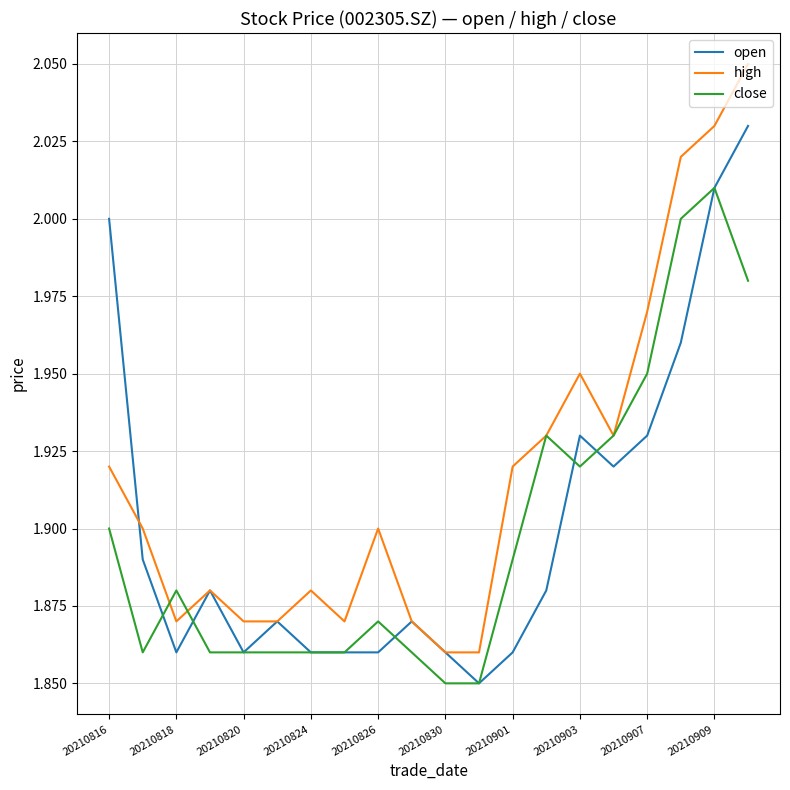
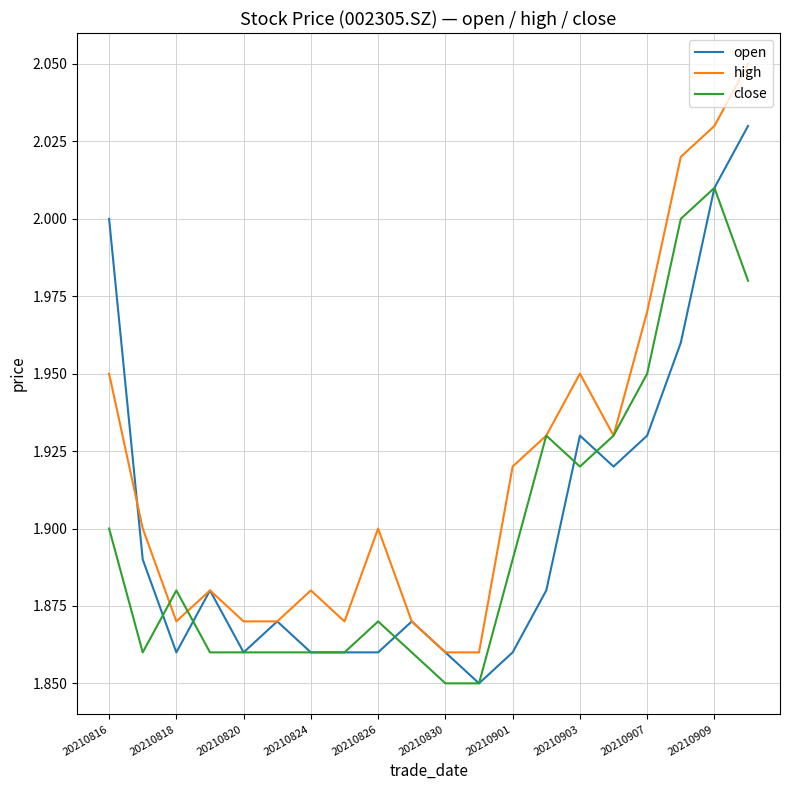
high, 20210816: 1.92 -> 1.95
